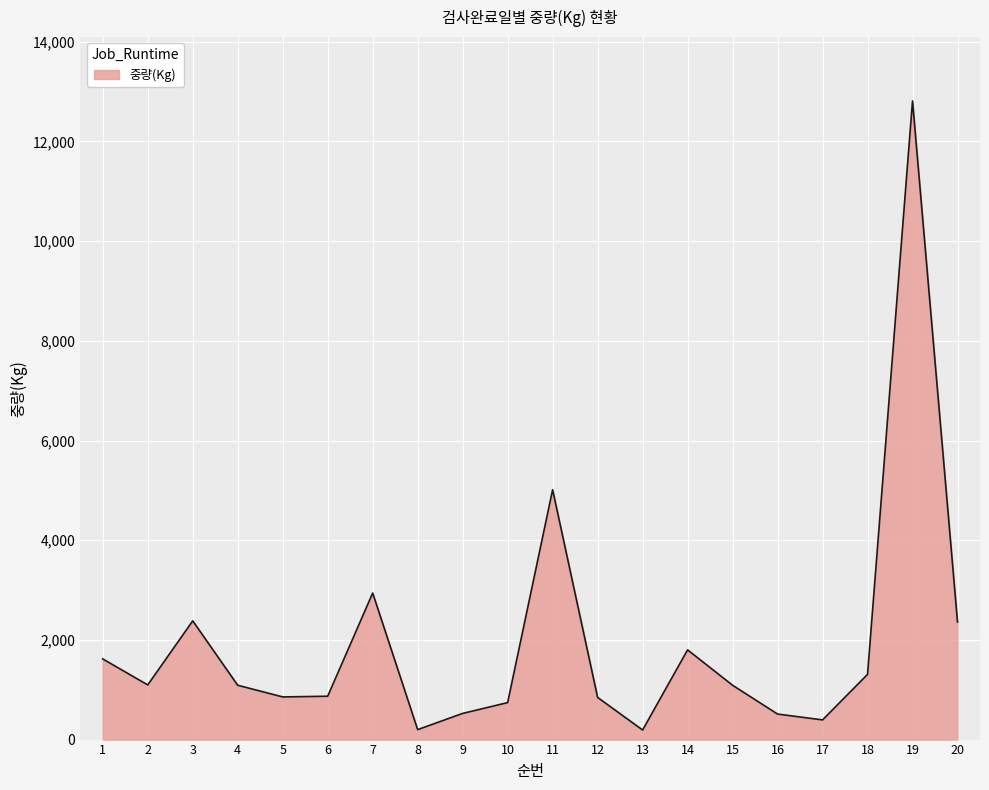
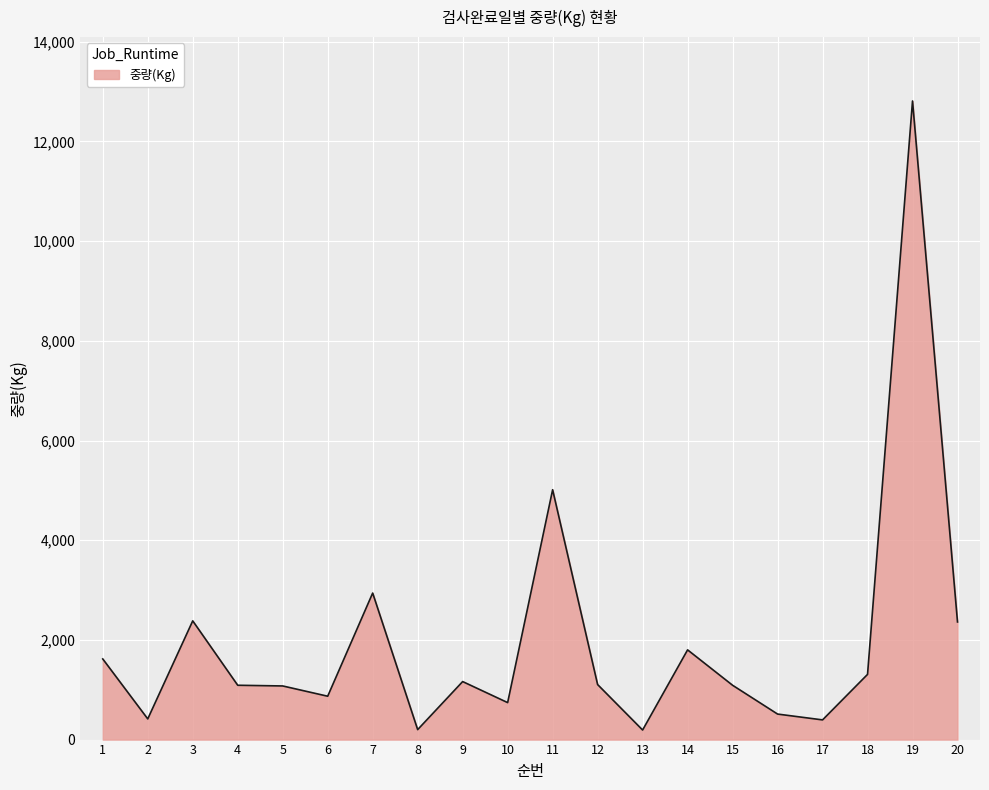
2: 1,100 -> 400
5: 900 -> 1,100
9: 500 -> 1,200
12: 800 -> 1,100
